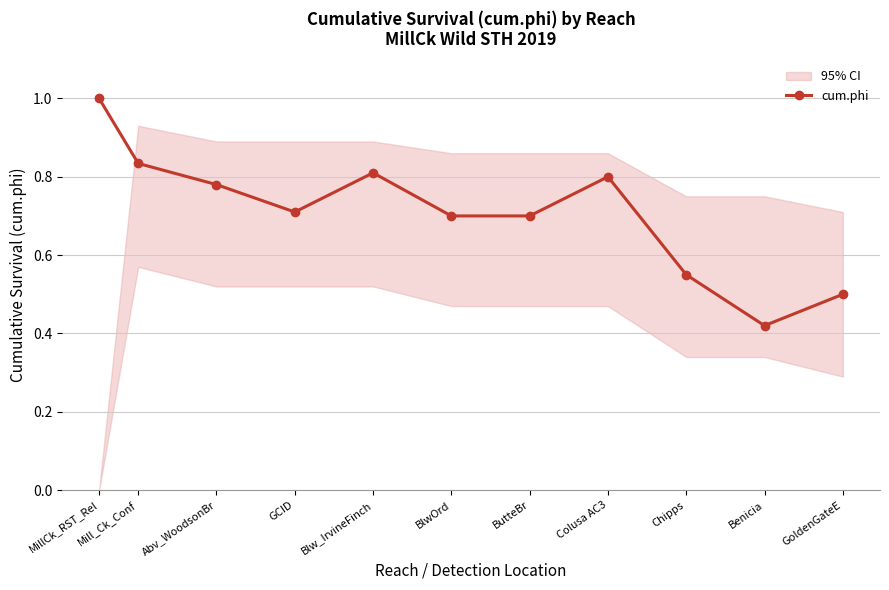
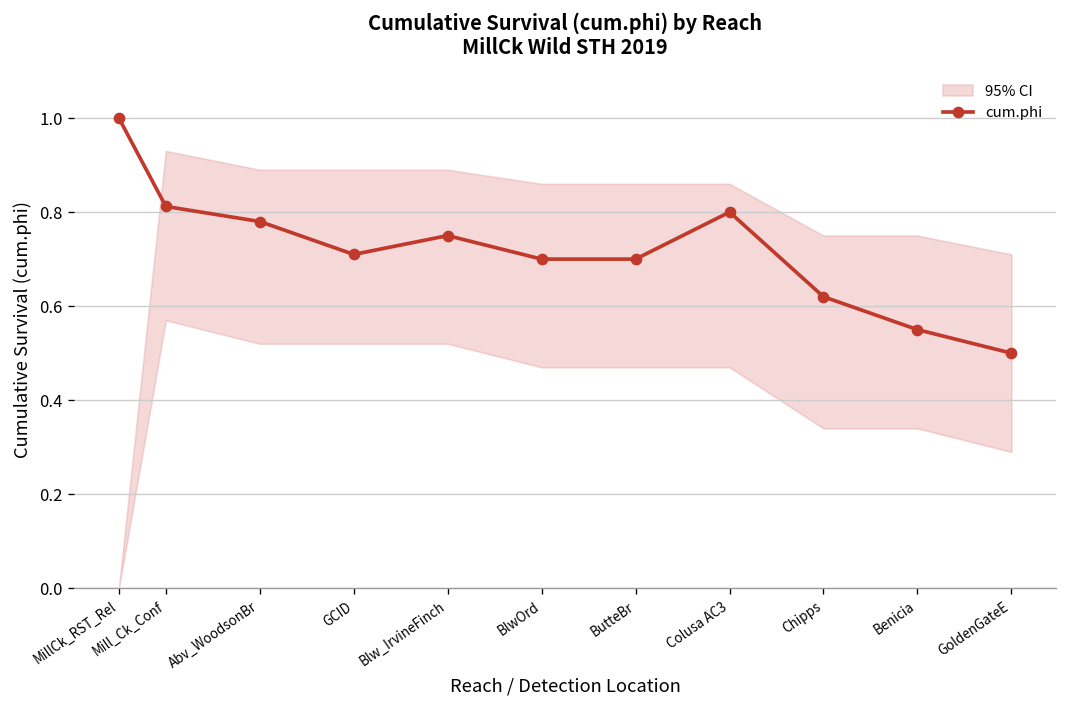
cum.phi, Mill_Ck_Conf: 0.83 -> 0.81
cum.phi, Blw_IrvineFinch: 0.81 -> 0.75
cum.phi, Chipps: 0.55 -> 0.62
cum.phi, Benicia: 0.42 -> 0.55
